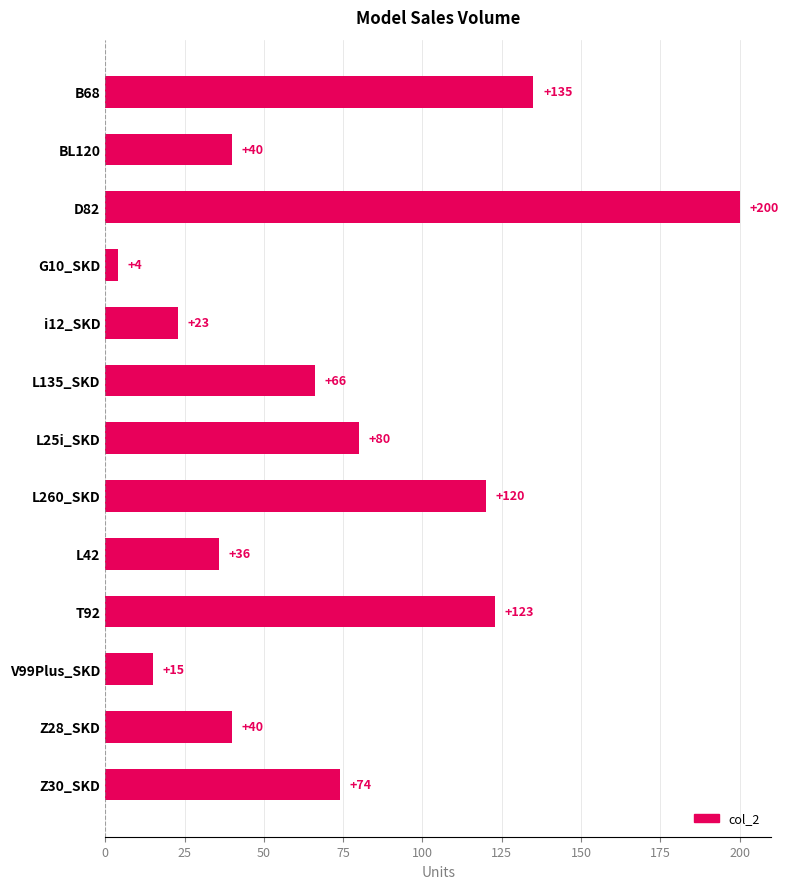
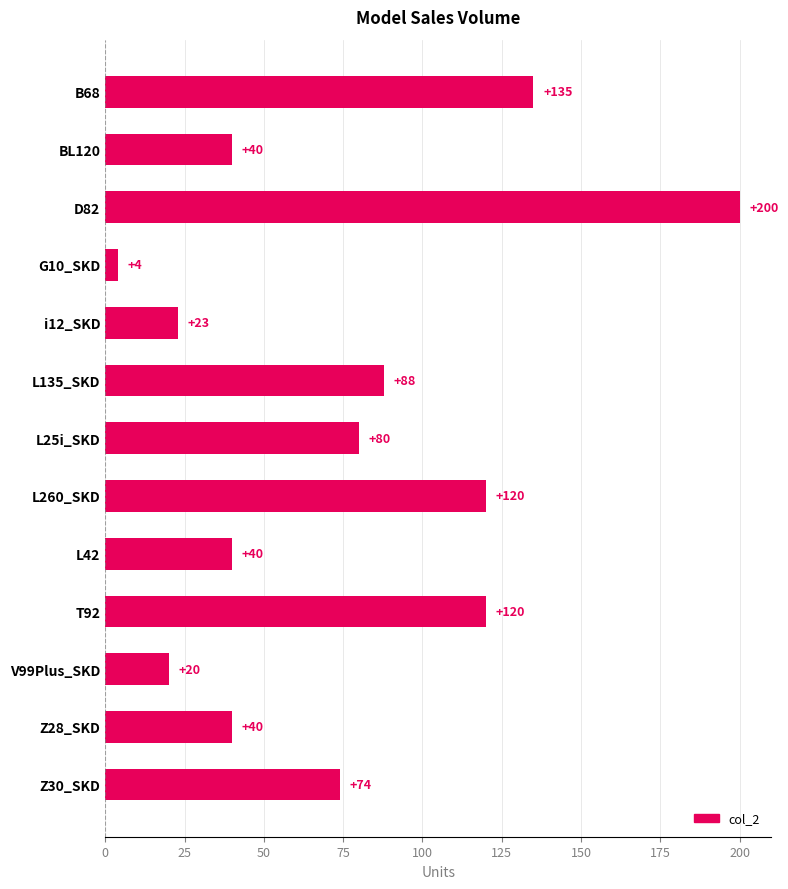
L135_SKD: +66 -> +88
L42: +36 -> +40
T92: +123 -> +120
V99Plus_SKD: +15 -> +20
